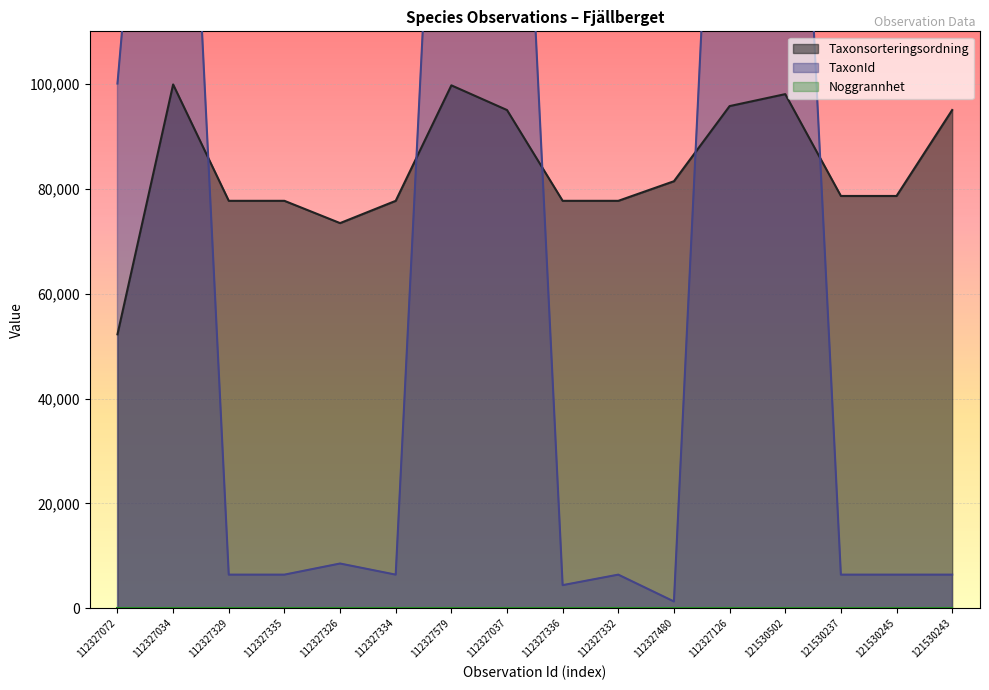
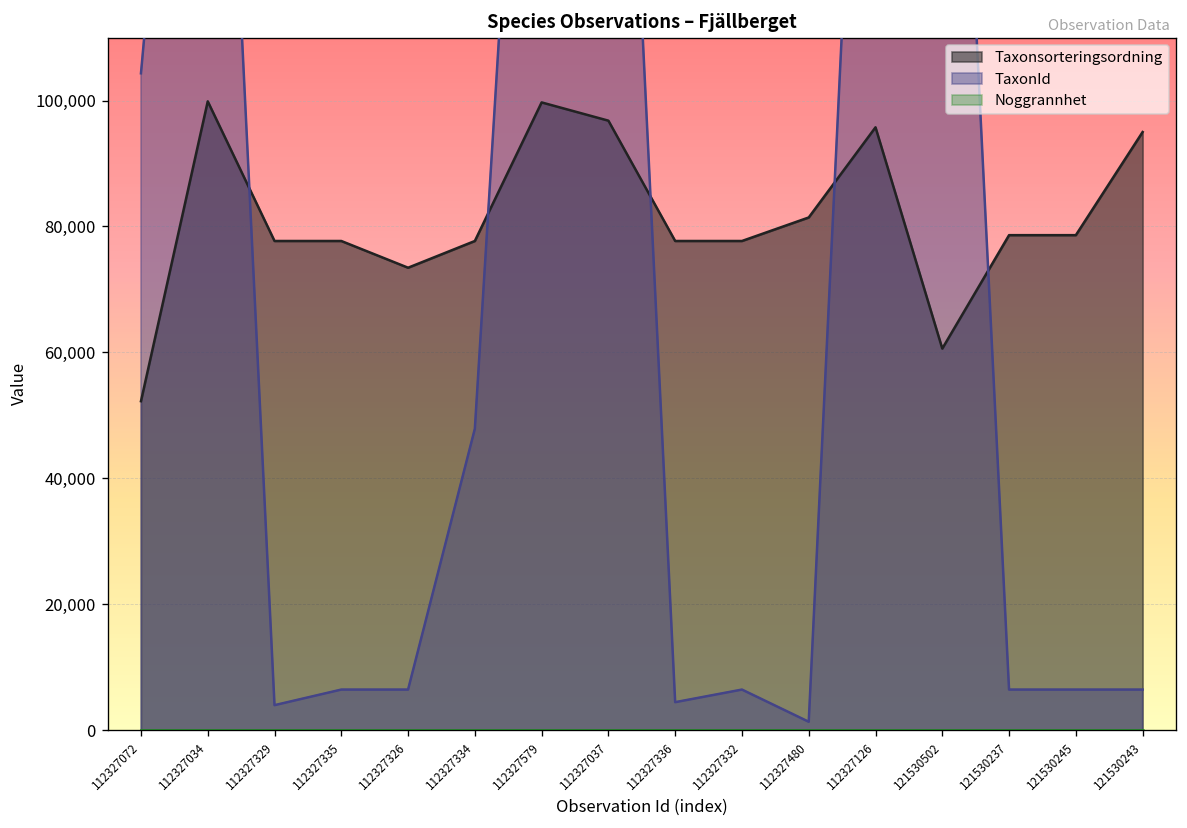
TaxonId, 112327072: 100,000 -> 104,000
TaxonId, 112327329: 6,000 -> 4,000
TaxonId, 112327326: 9,000 -> 6,000
TaxonId, 112327334: 6,000 -> 48,000
Taxonsorteringsordning, 112327037: 95,000 -> 97,000
Taxonsorteringsordning, 121530502: 98,000 -> 61,000
